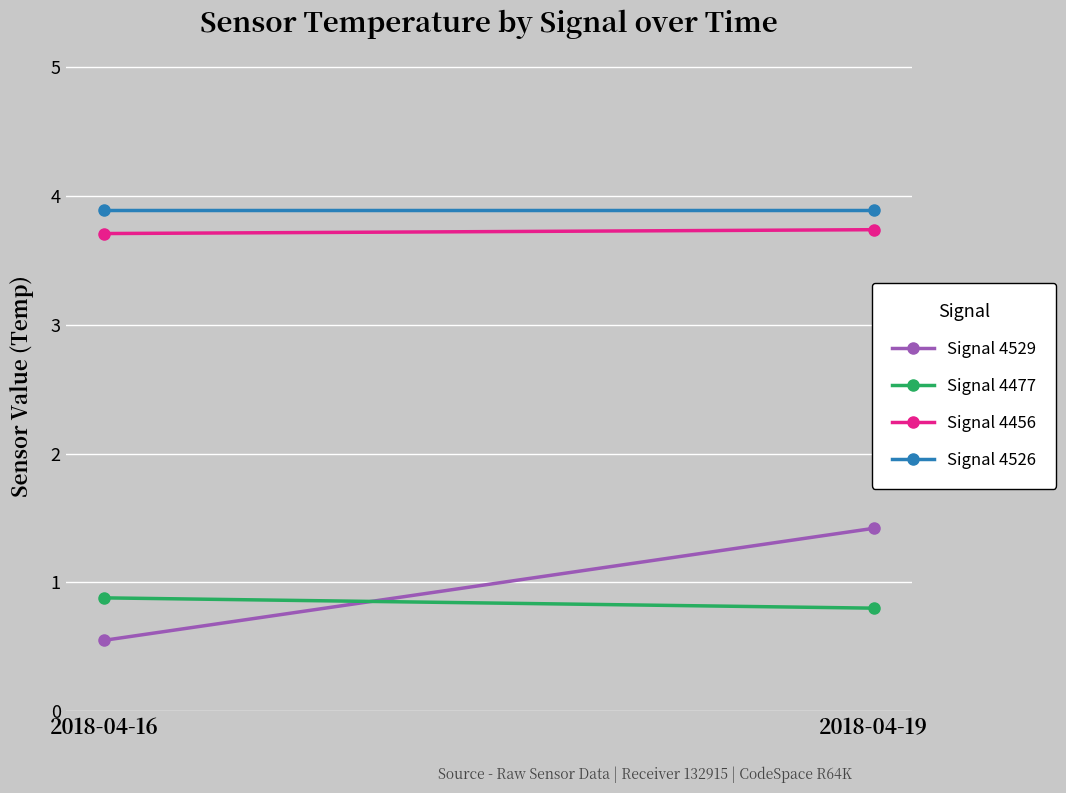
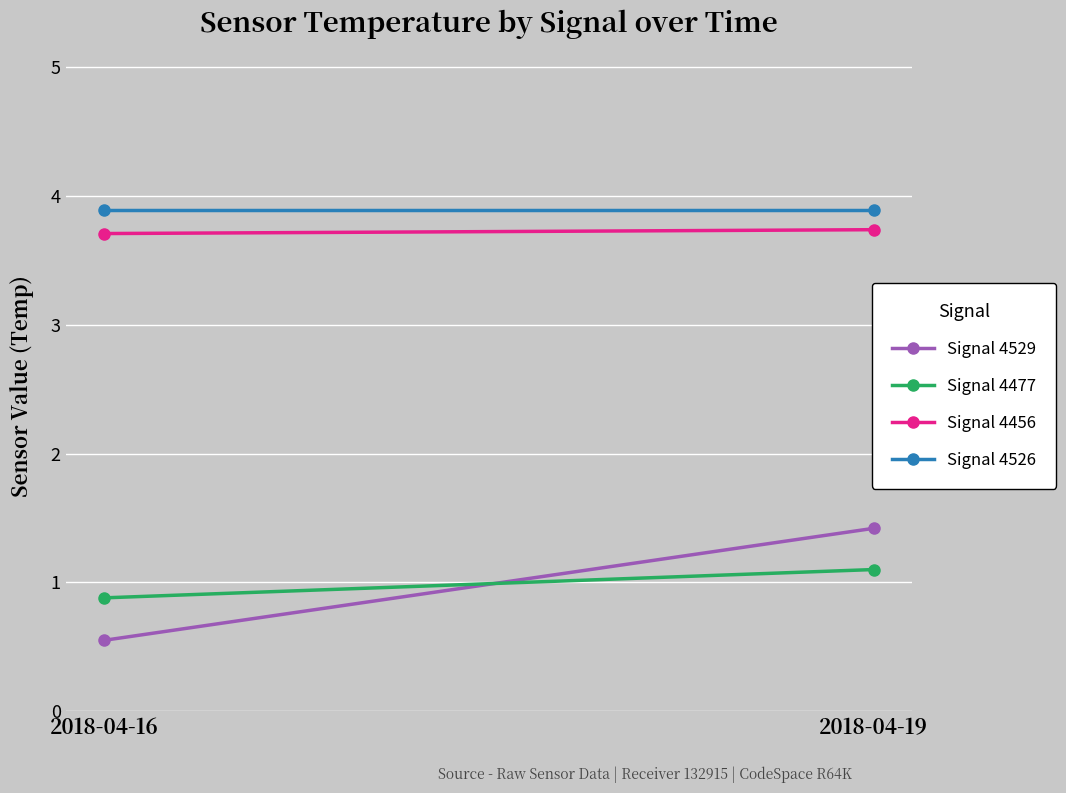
Signal 4477, 2018-04-19: 0.8 -> 1.1
